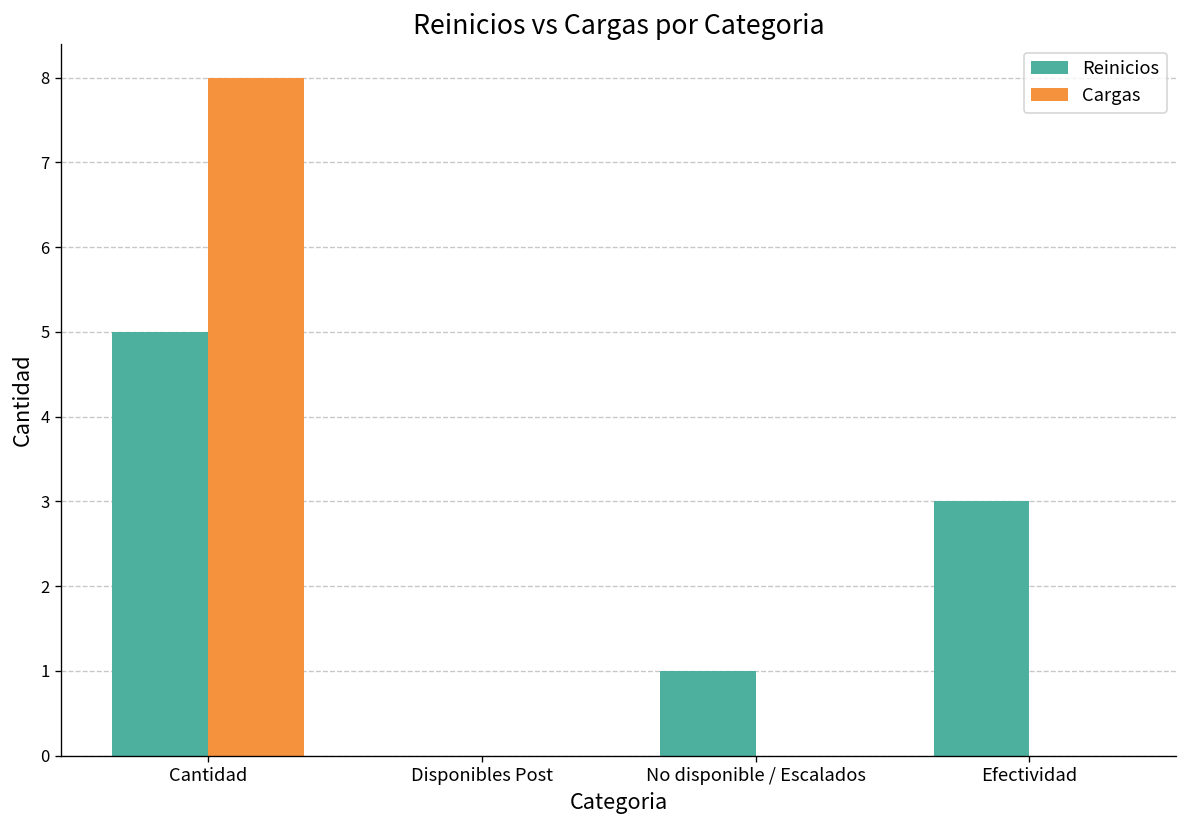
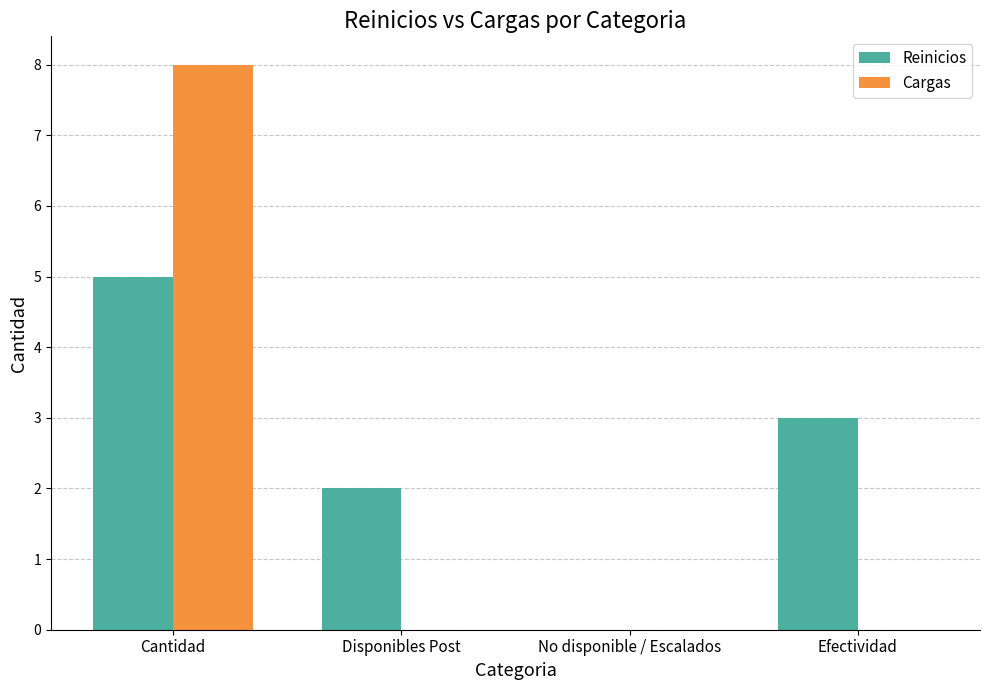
Reinicios, Disponibles Post: 0 -> 2
Reinicios, No disponible / Escalados: 1 -> 0
